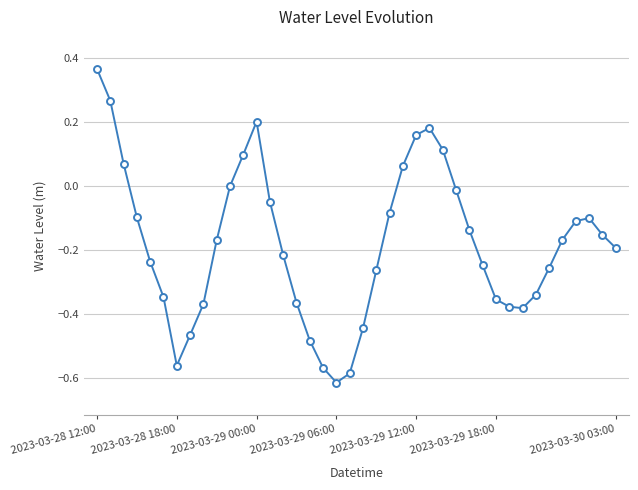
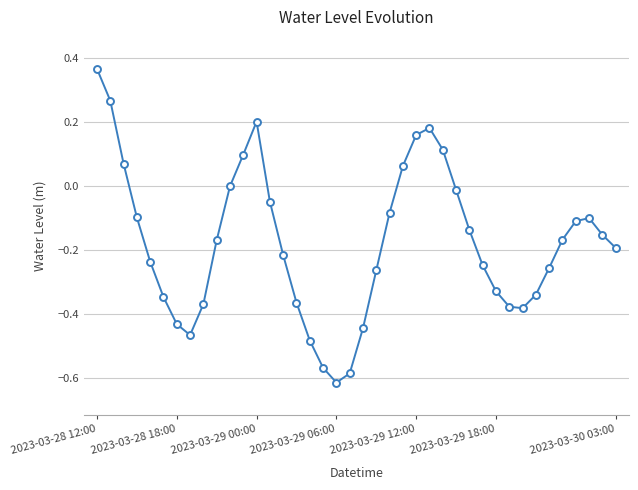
2023-03-28 18:00: -0.56 -> -0.43
2023-03-29 18:00: -0.35 -> -0.33
